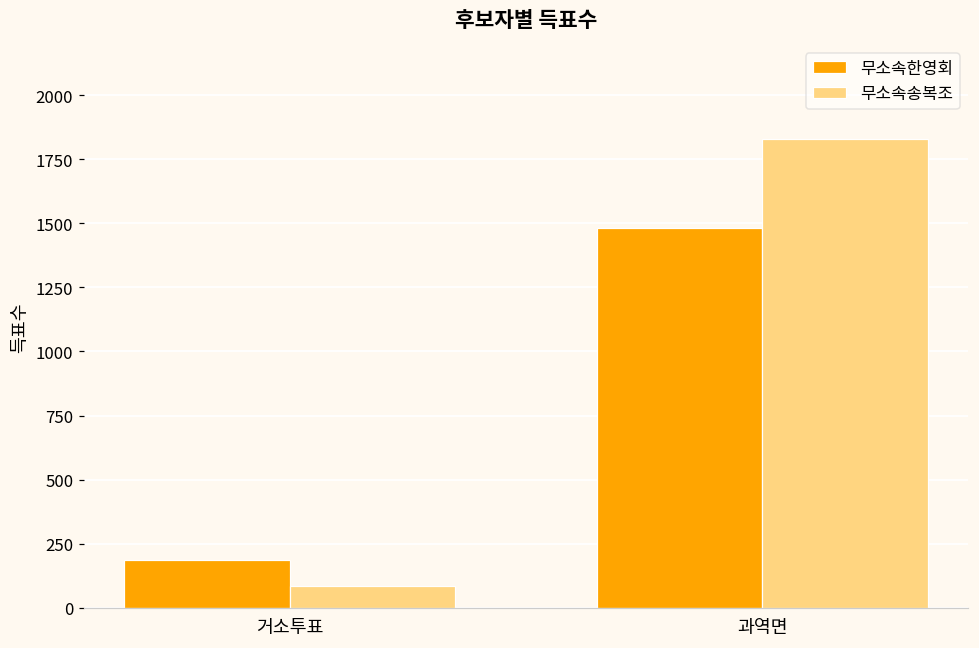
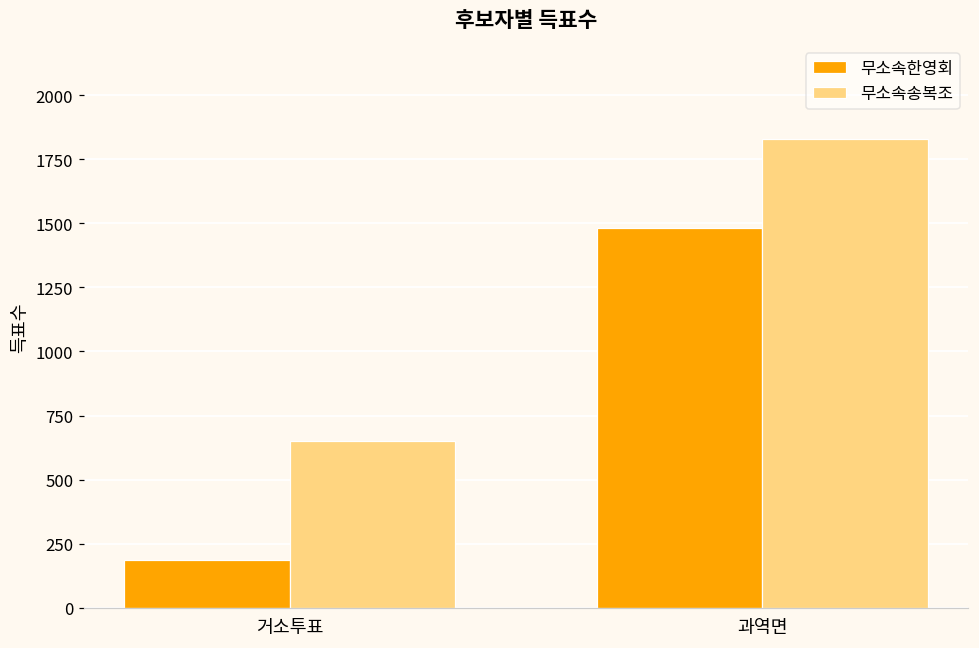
무소속송복조, 거소투표: 80 -> 650
